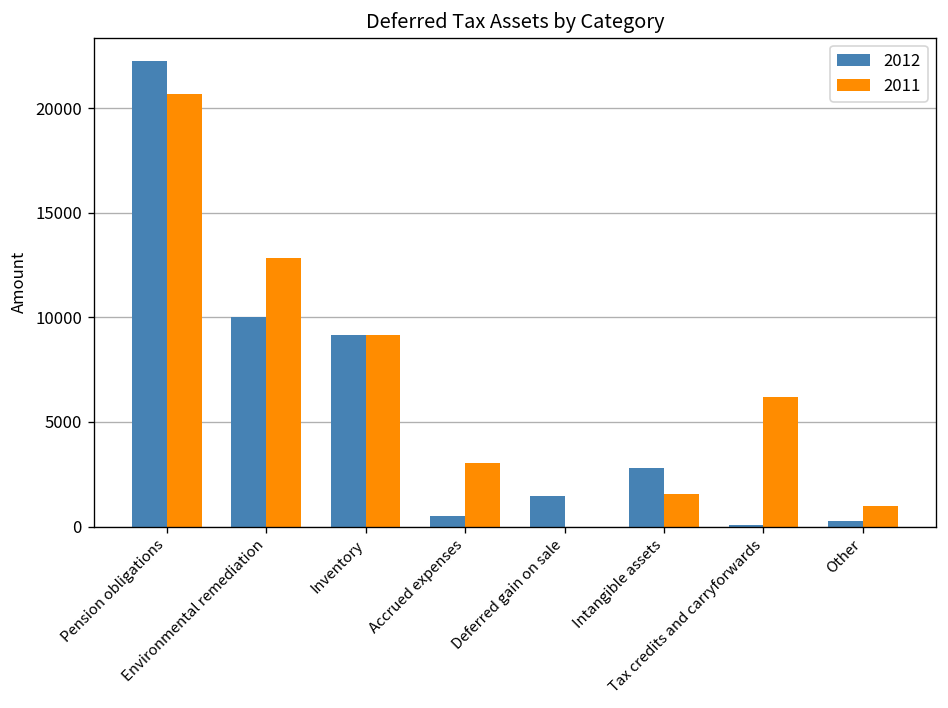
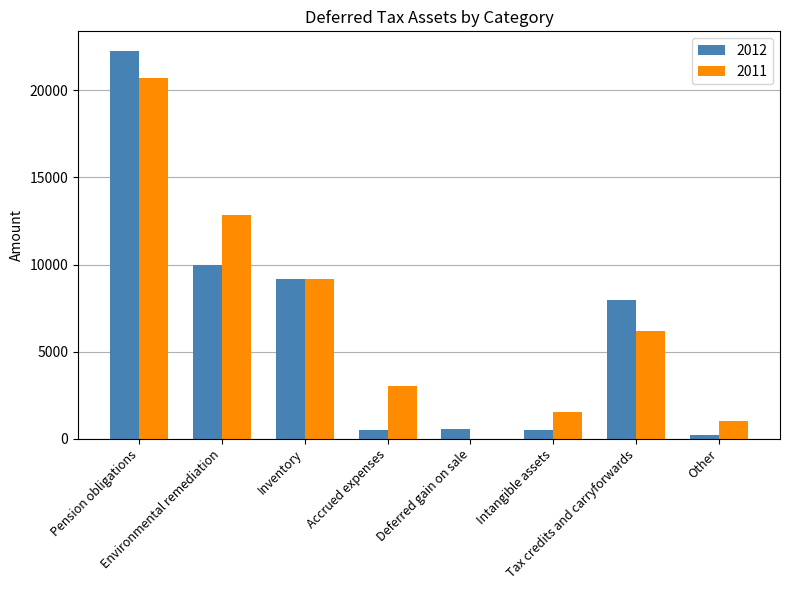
2012, Deferred gain on sale: 1400 -> 600
2012, Intangible assets: 2800 -> 500
2012, Tax credits and carryforwards: 100 -> 8000
